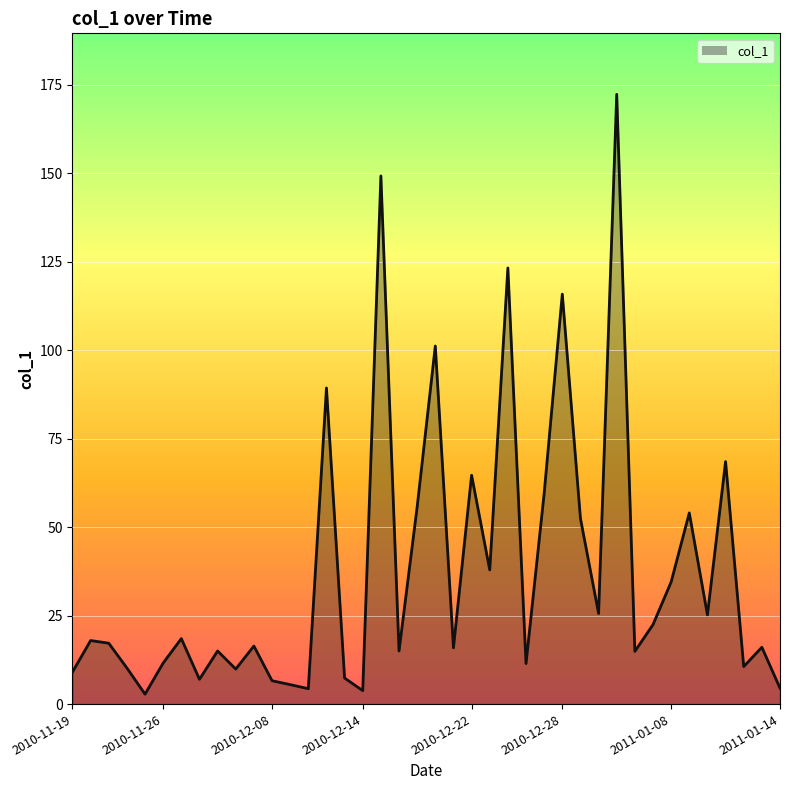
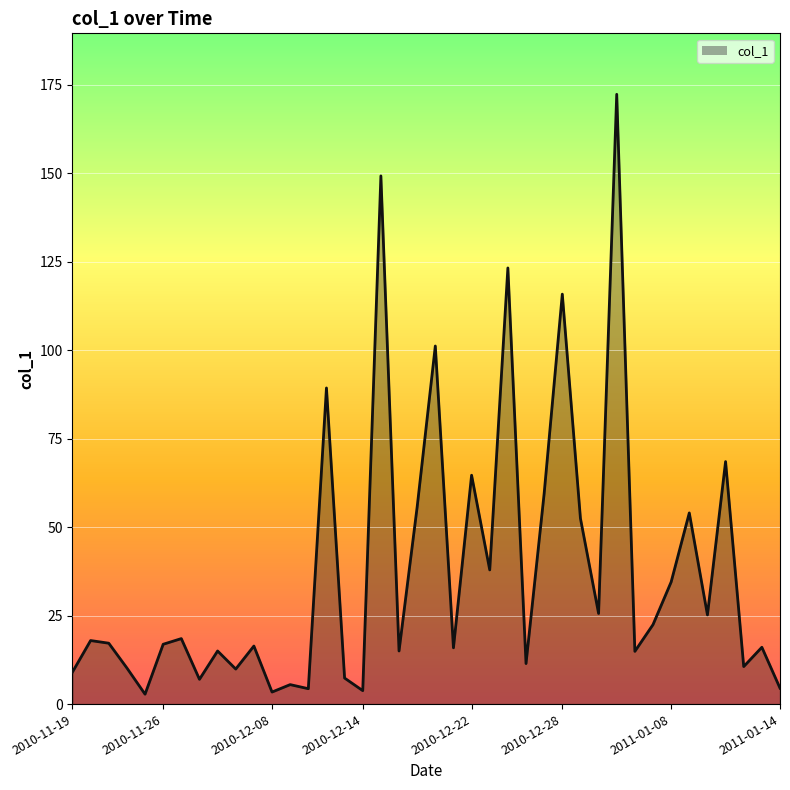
2010-11-26: 12 -> 17
2010-12-08: 7 -> 3
